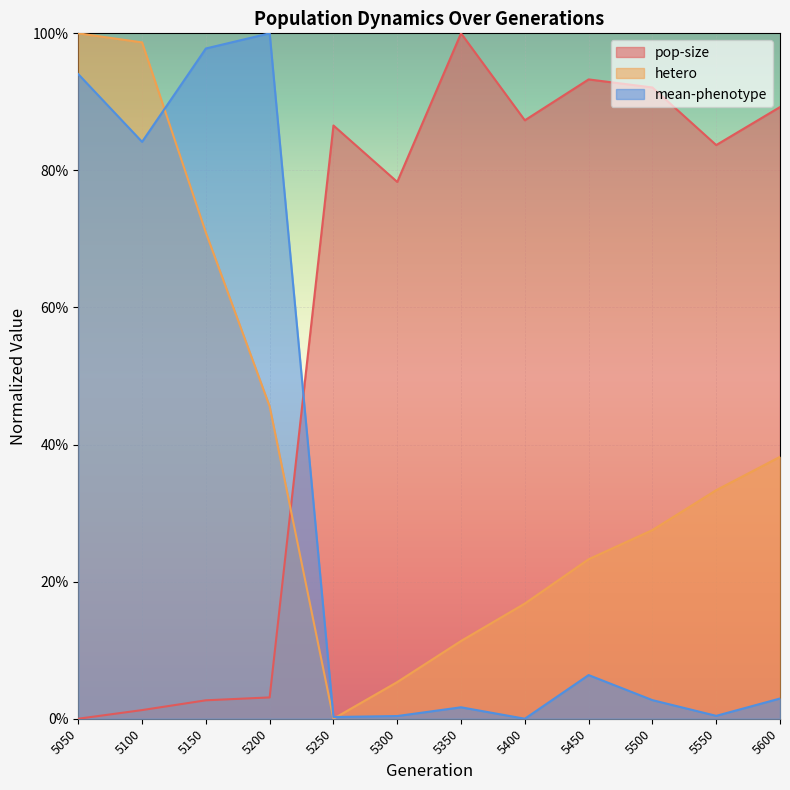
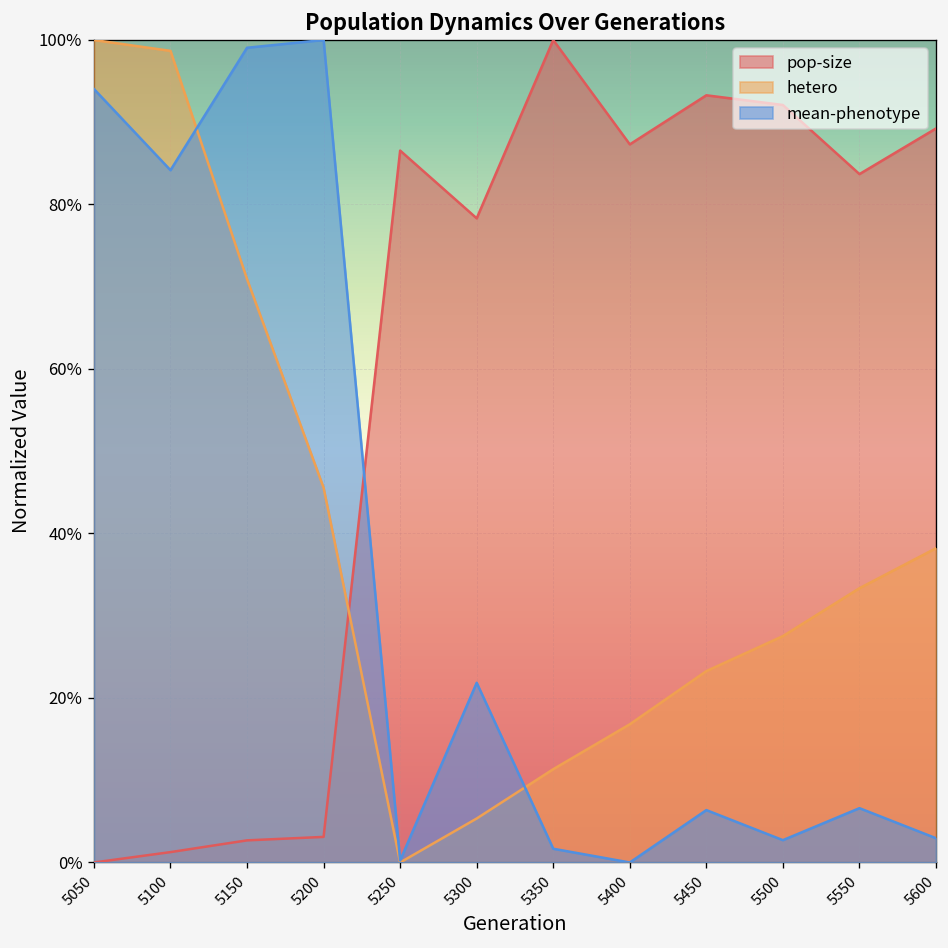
mean-phenotype, 5150: 98% -> 99%
mean-phenotype, 5300: 0% -> 22%
mean-phenotype, 5550: 0% -> 7%
